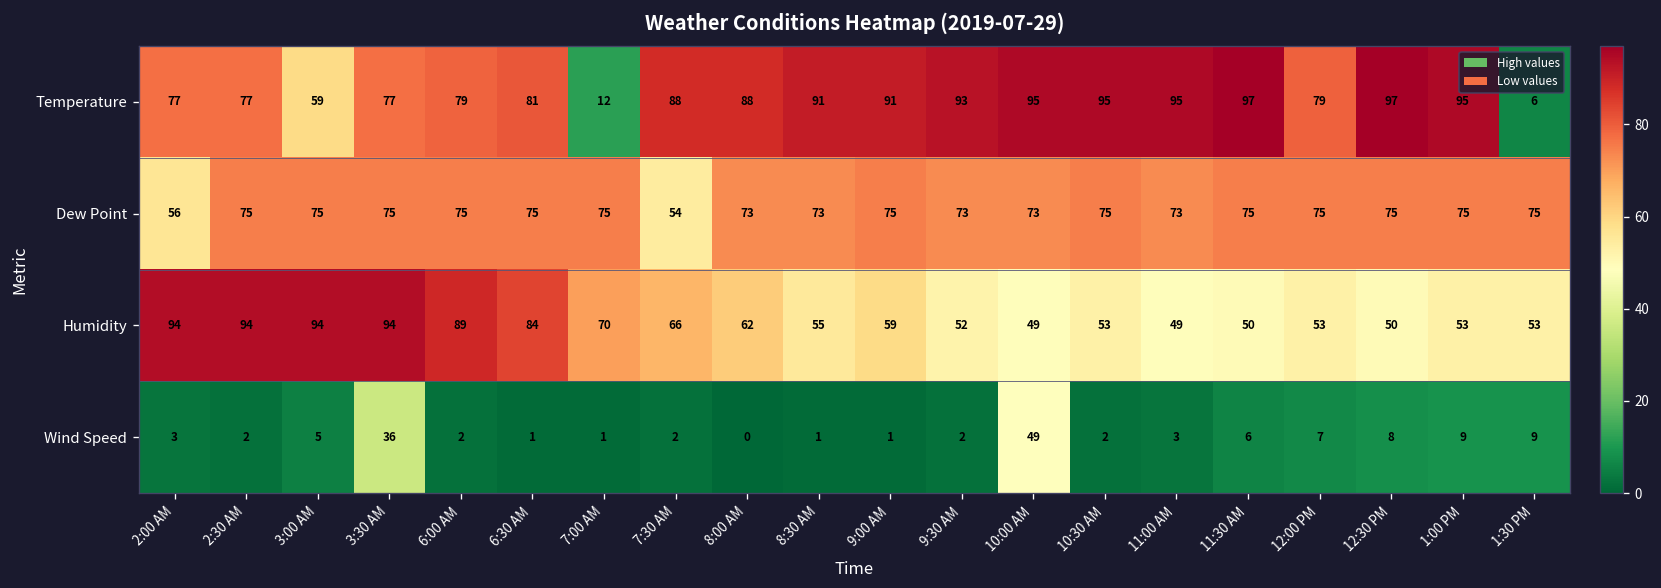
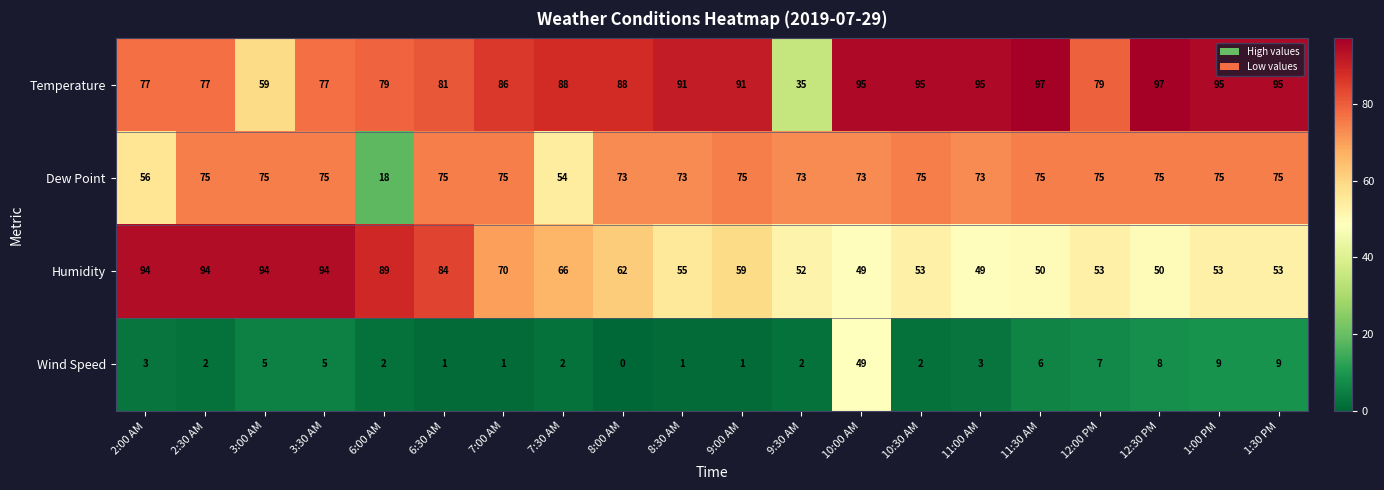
Temperature, 7:00 AM: 12 -> 86
Temperature, 9:30 AM: 93 -> 35
Temperature, 1:30 PM: 6 -> 95
Dew Point, 6:00 AM: 75 -> 18
Wind Speed, 3:30 AM: 36 -> 5
